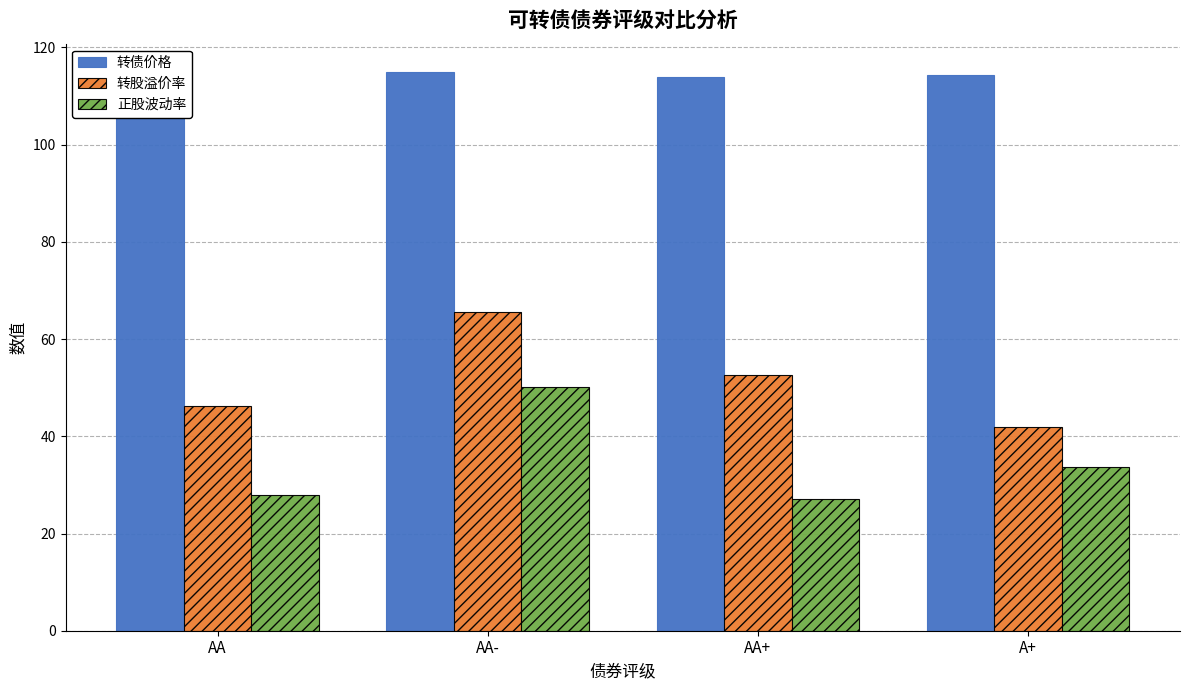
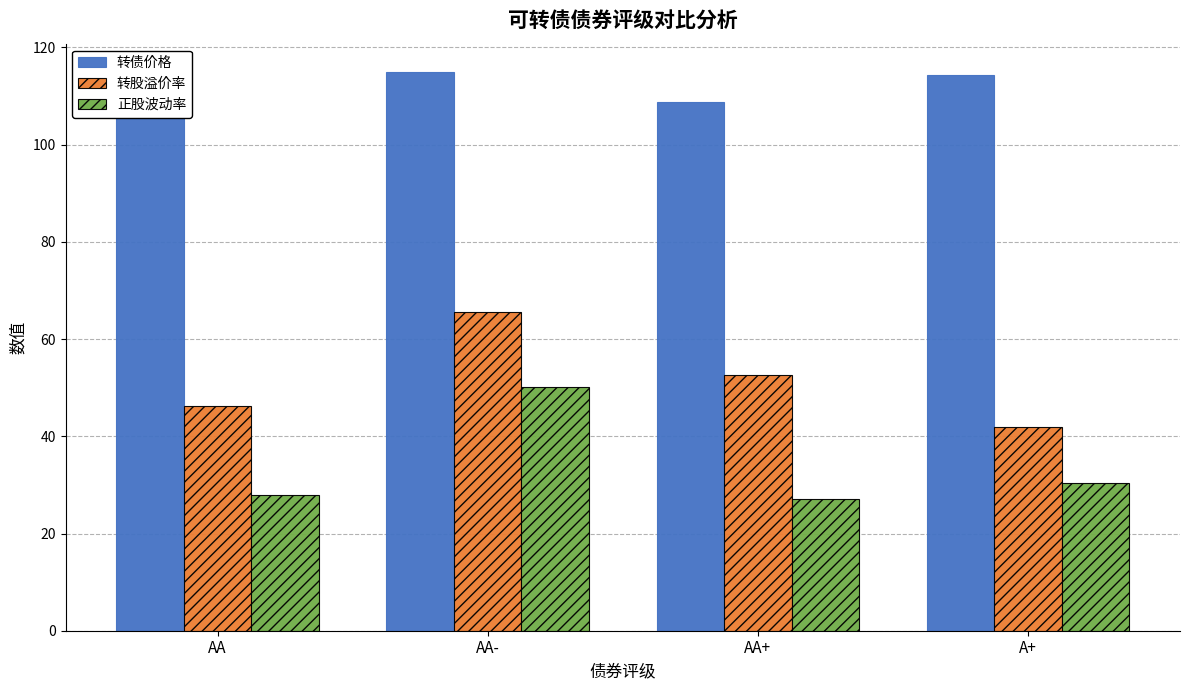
转债价格, AA+: 114 -> 109
正股波动率, A+: 34 -> 30
